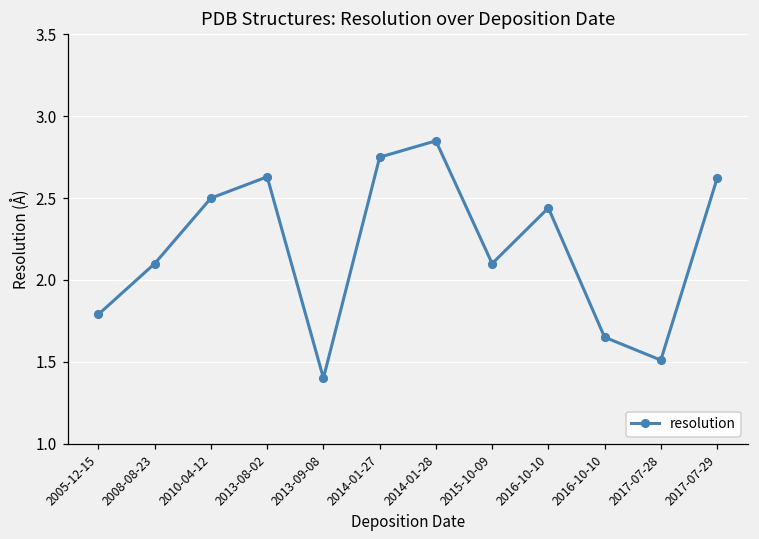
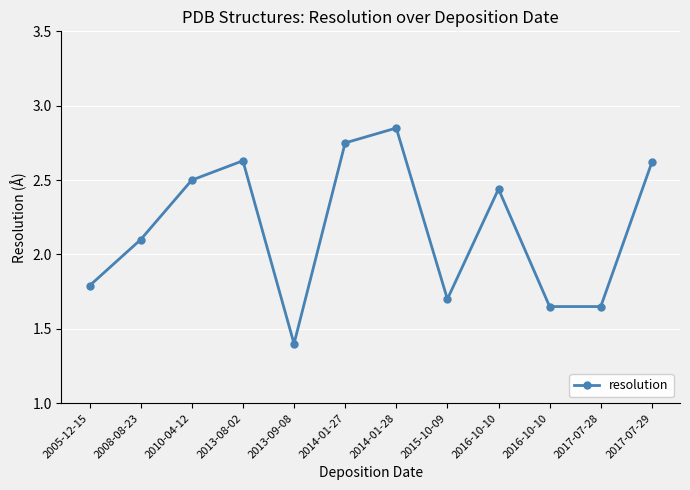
2015-10-09: 2.1 -> 1.7
2017-07-28: 1.51 -> 1.65
